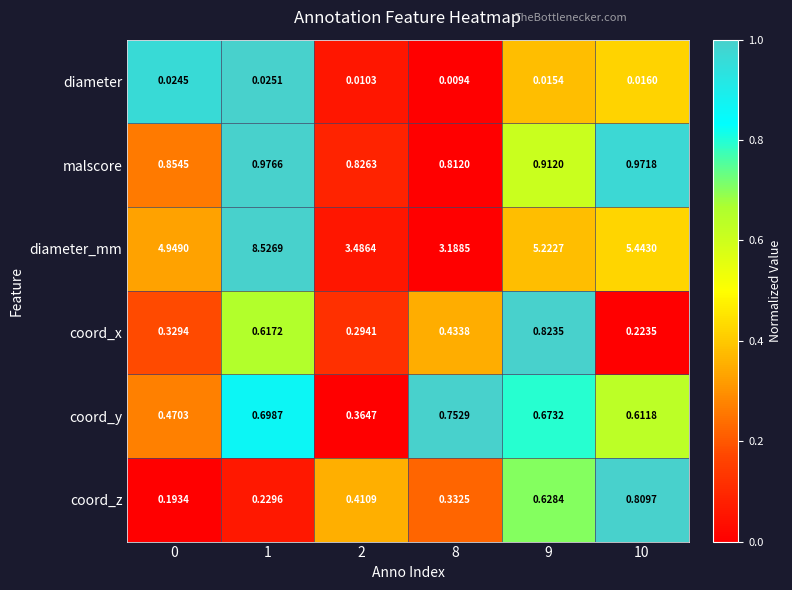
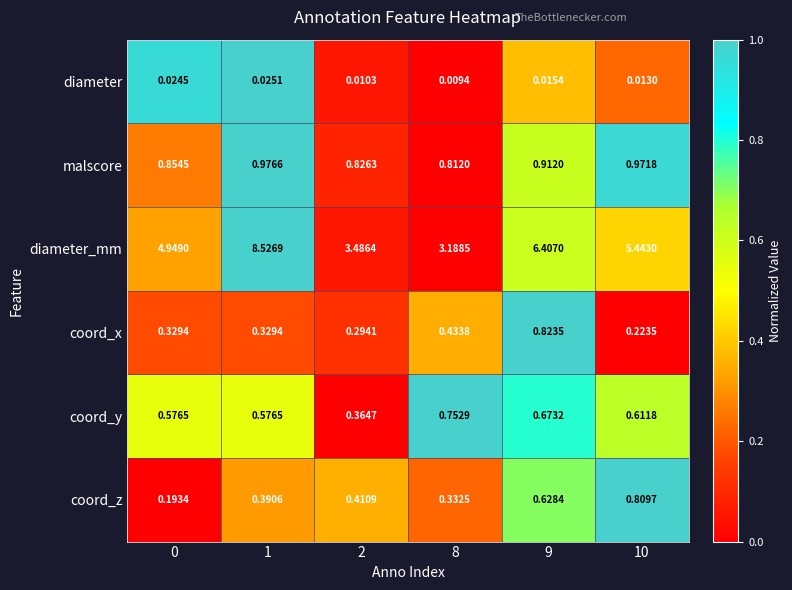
diameter, 10: 0.0160 -> 0.0130
diameter_mm, 9: 5.2227 -> 6.4070
coord_x, 1: 0.6172 -> 0.3294
coord_y, 0: 0.4703 -> 0.5765
coord_y, 1: 0.6987 -> 0.5765
coord_z, 1: 0.2296 -> 0.3906
